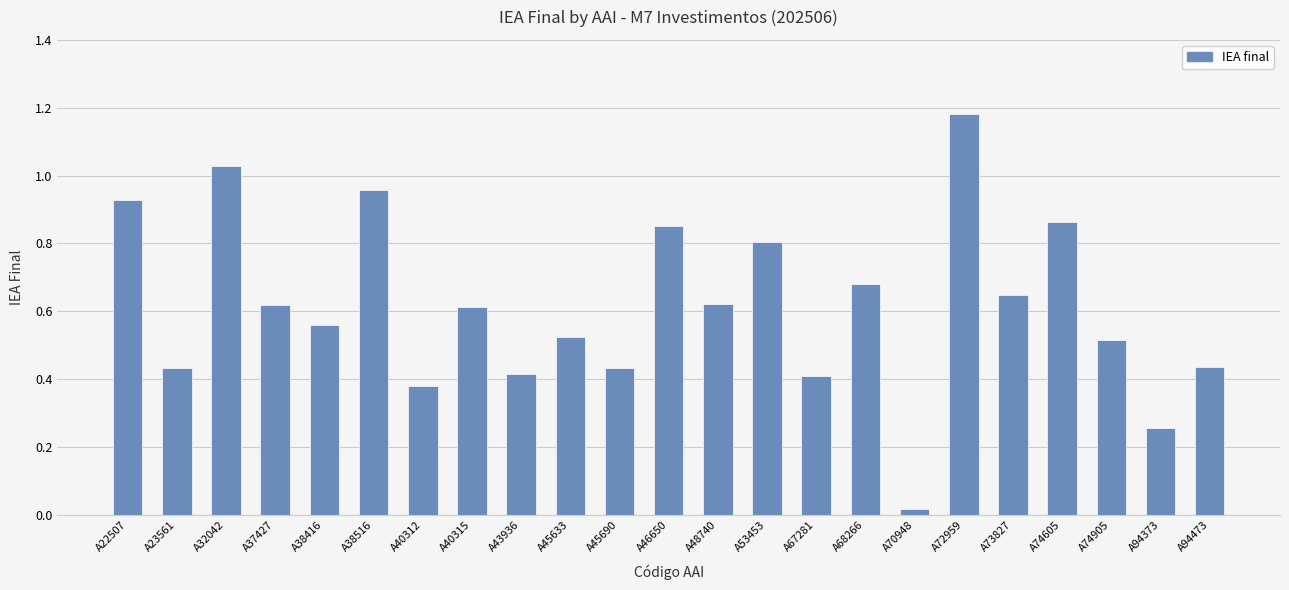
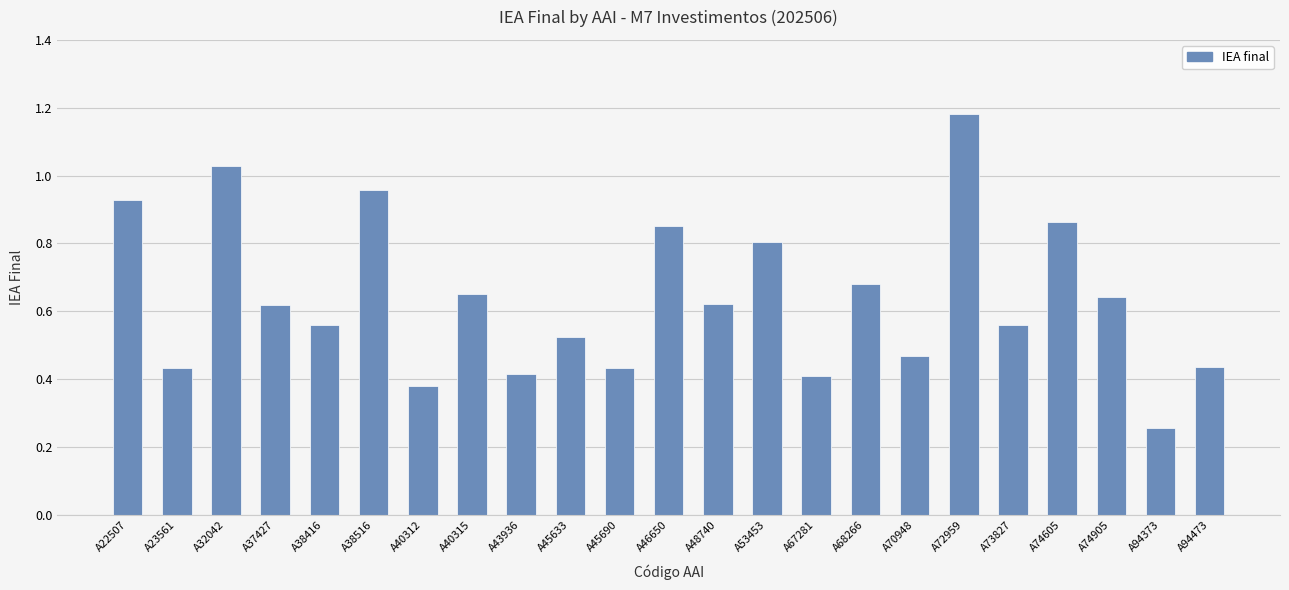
A40315: 0.61 -> 0.65
A70948: 0.02 -> 0.47
A73827: 0.65 -> 0.56
A74905: 0.52 -> 0.64
